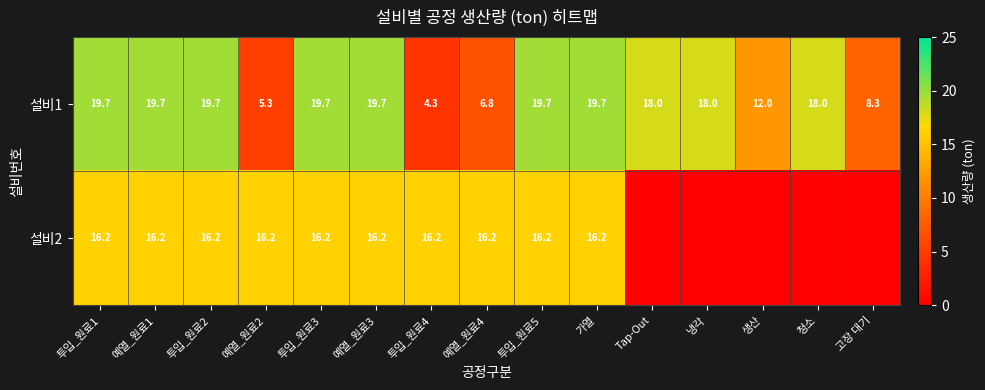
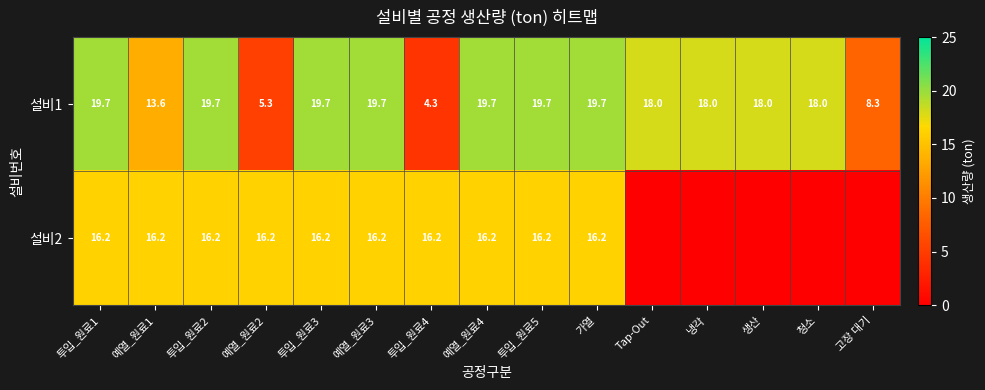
설비1, 예열_원료1: 19.7 -> 13.6
설비1, 예열_원료4: 6.8 -> 19.7
설비1, 생산: 12.0 -> 18.0
